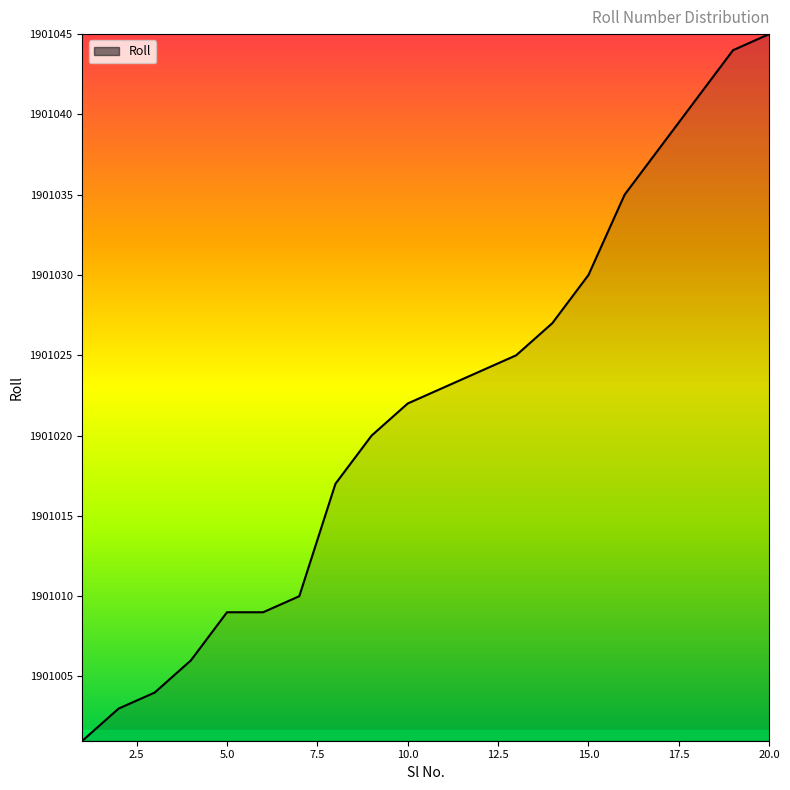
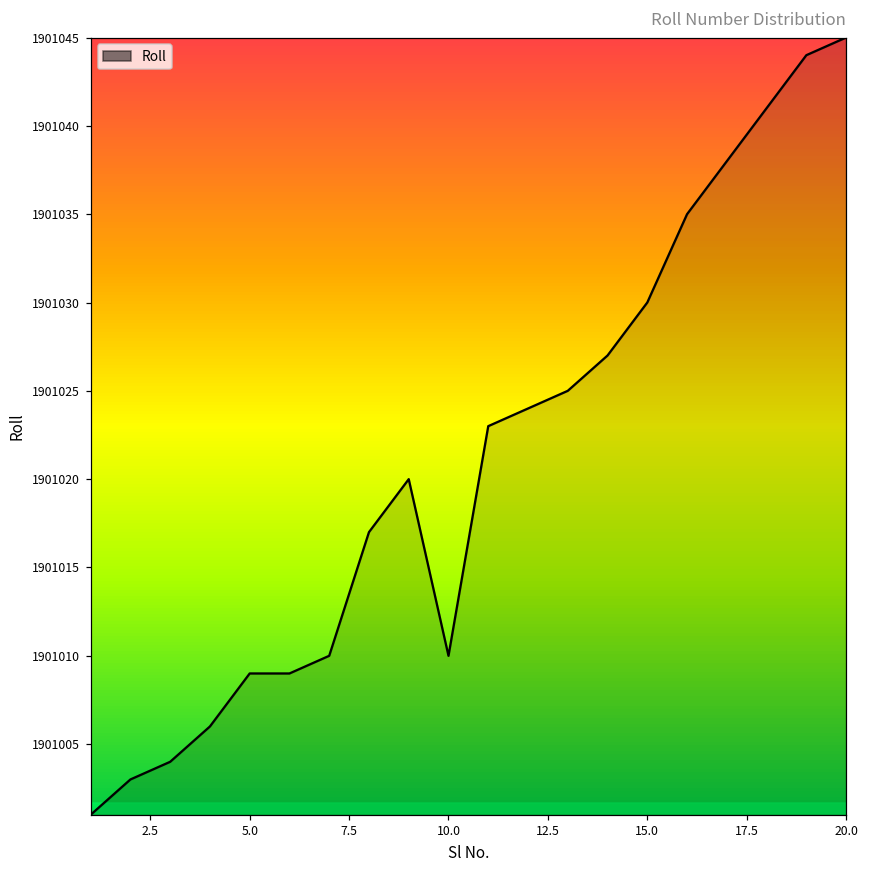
10.0: 1901022 -> 1901010
